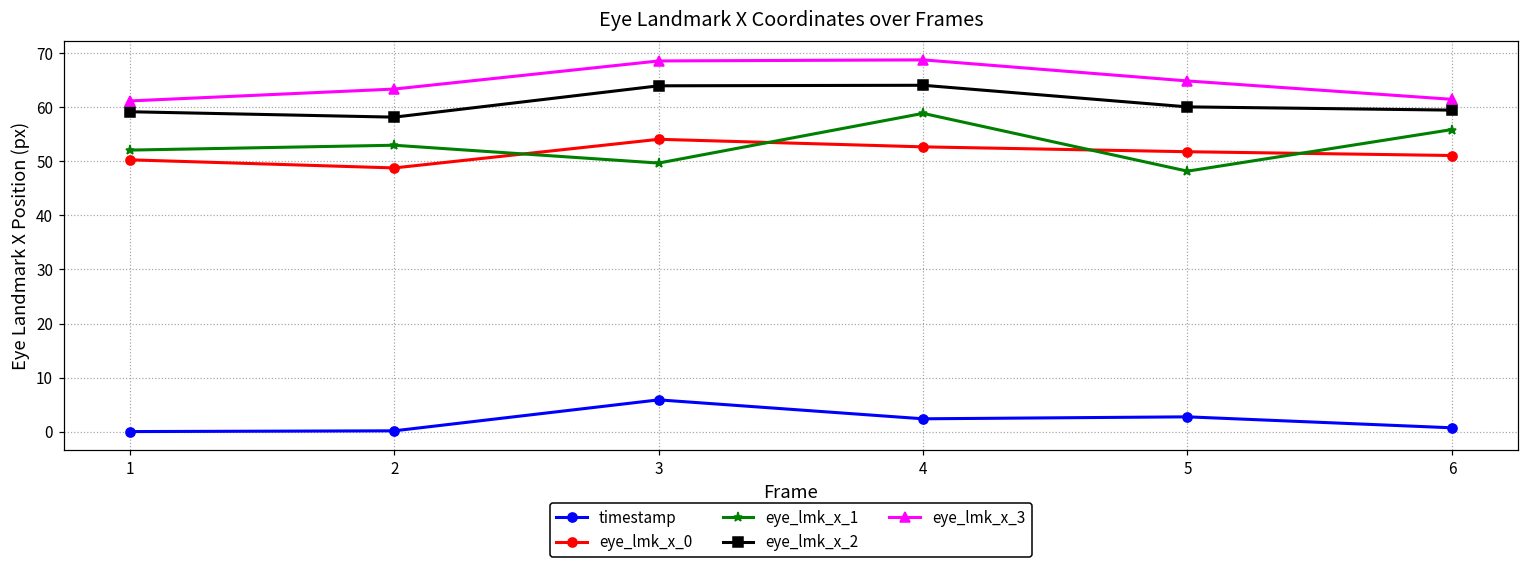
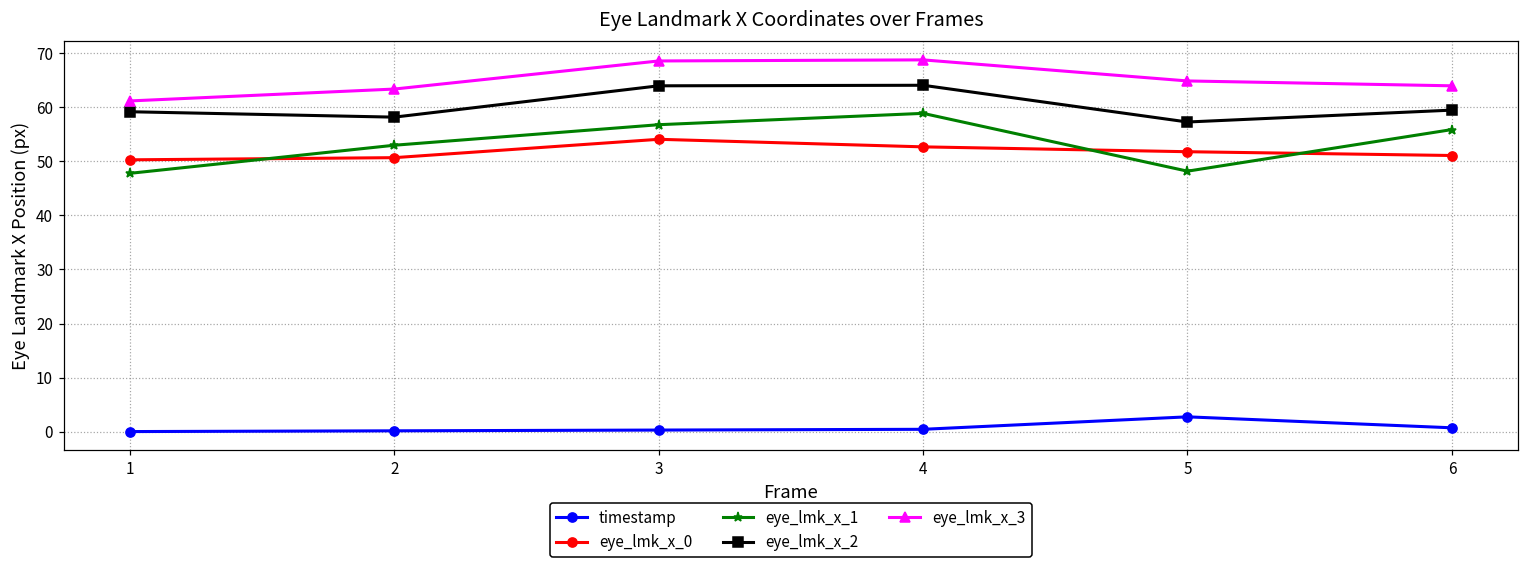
eye_lmk_x_1, 1: 52 -> 48
eye_lmk_x_0, 2: 49 -> 51
timestamp, 3: 6 -> 0
eye_lmk_x_1, 3: 50 -> 57
timestamp, 4: 2 -> 0
eye_lmk_x_2, 5: 60 -> 57
eye_lmk_x_3, 6: 62 -> 64
